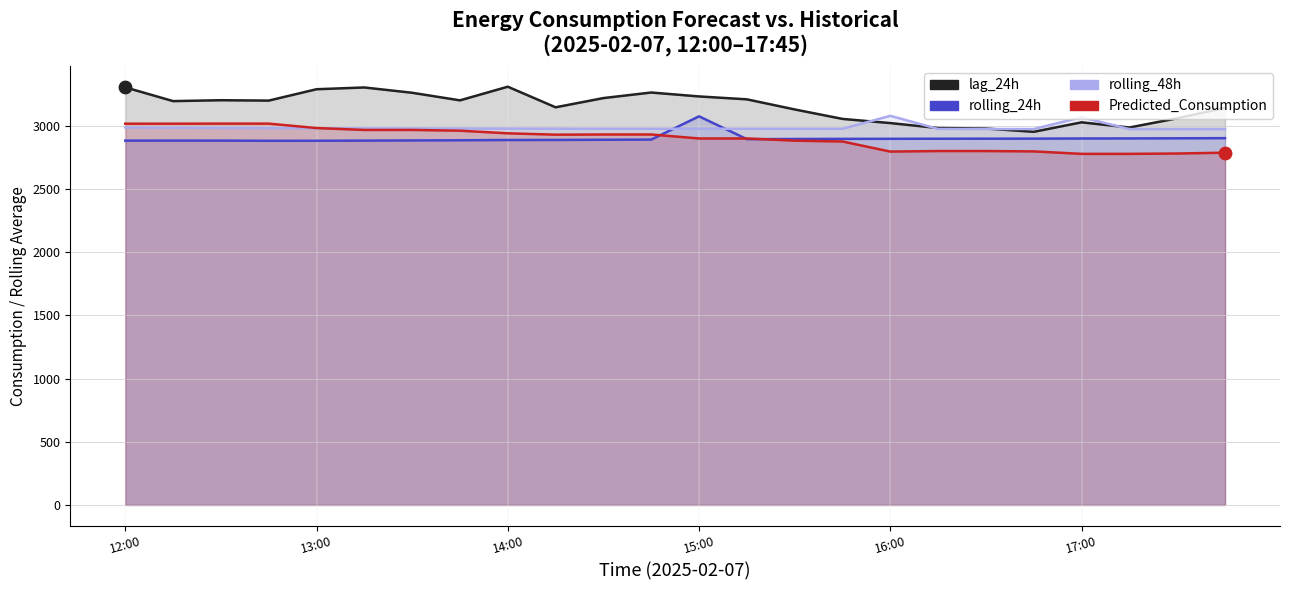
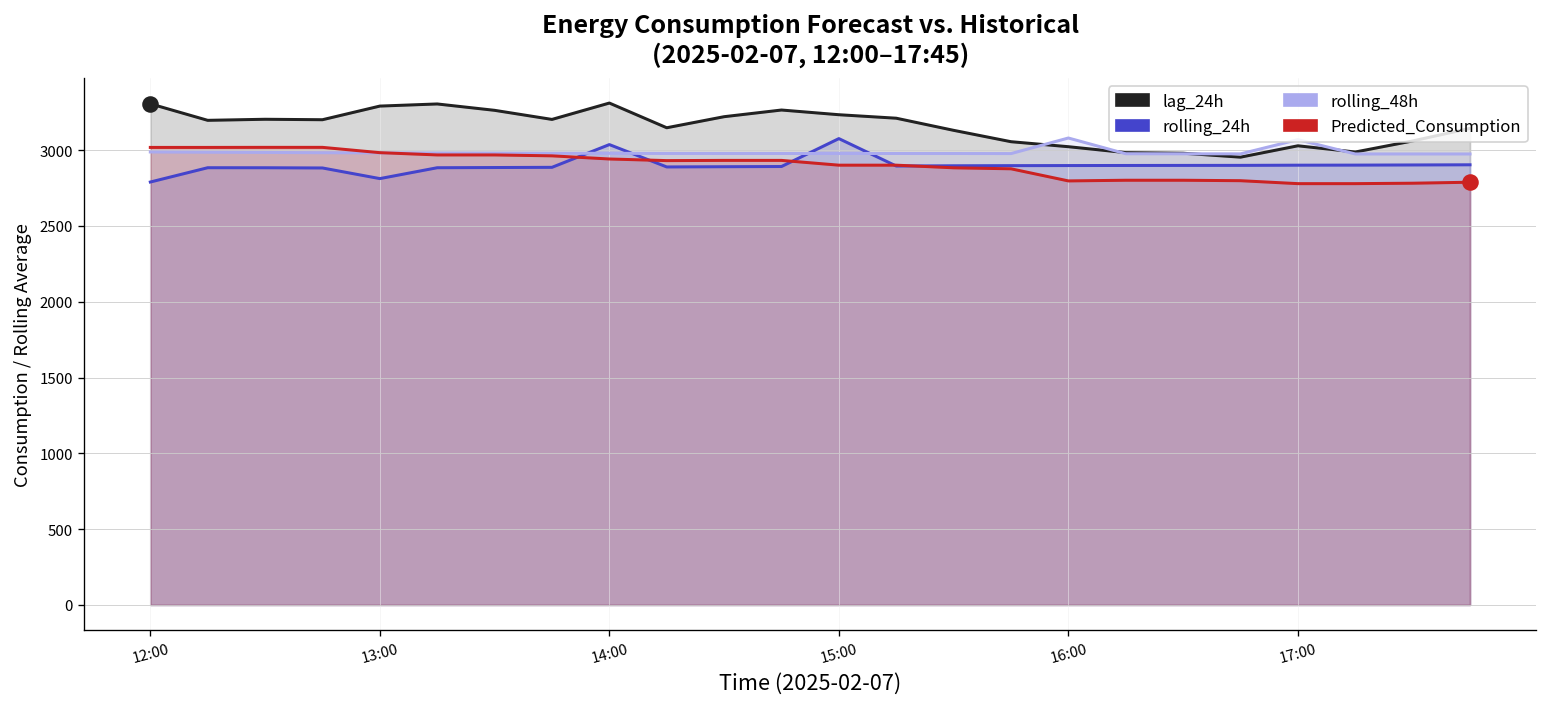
rolling_24h, 12:00: 2880 -> 2790
rolling_24h, 13:00: 2880 -> 2810
rolling_24h, 14:00: 2890 -> 3040
